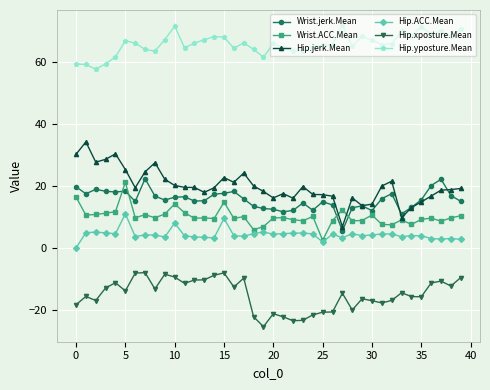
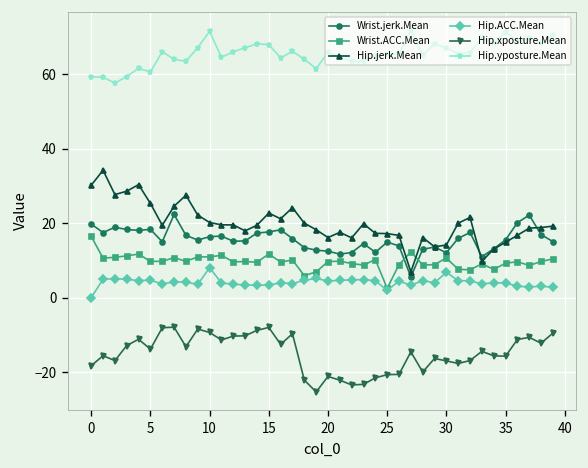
Wrist.ACC.Mean, 5: 21 -> 10
Hip.ACC.Mean, 5: 11 -> 5
Hip.yposture.Mean, 5: 67 -> 61
Wrist.ACC.Mean, 10: 14 -> 11
Wrist.ACC.Mean, 15: 15 -> 12
Hip.ACC.Mean, 15: 10 -> 3
Hip.ACC.Mean, 30: 4 -> 7
